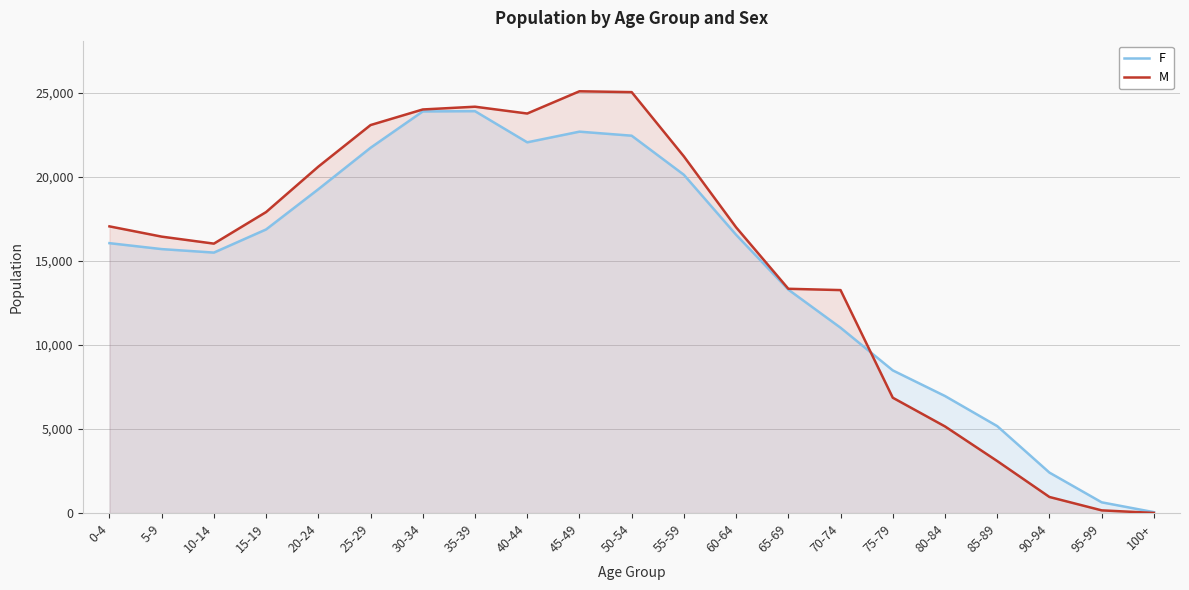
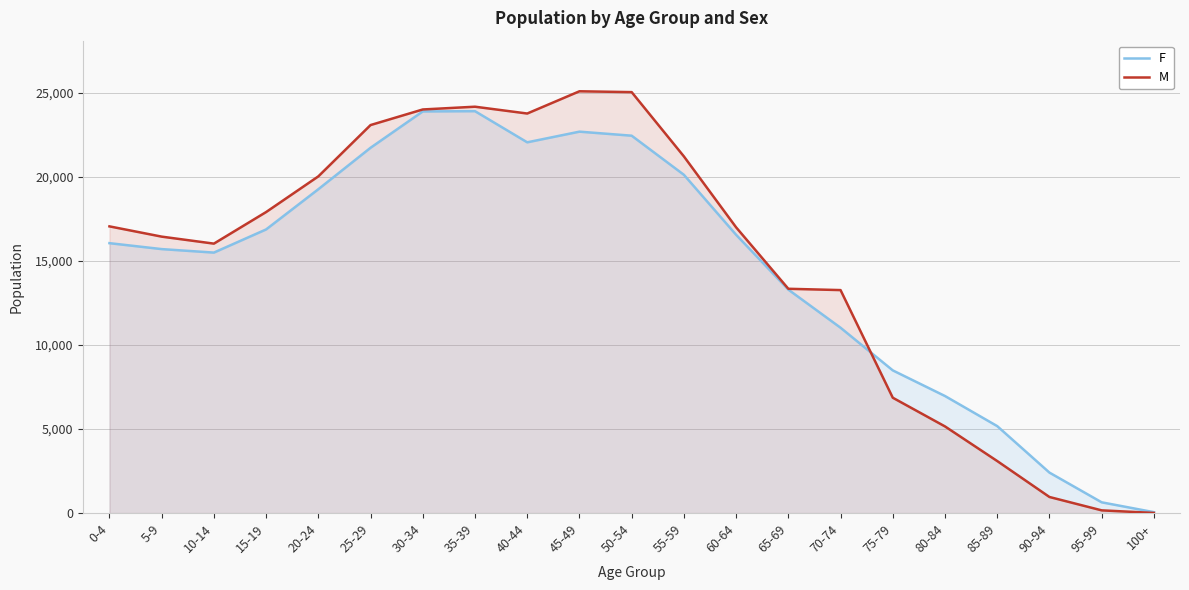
M, 20-24: 20,600 -> 20,000
